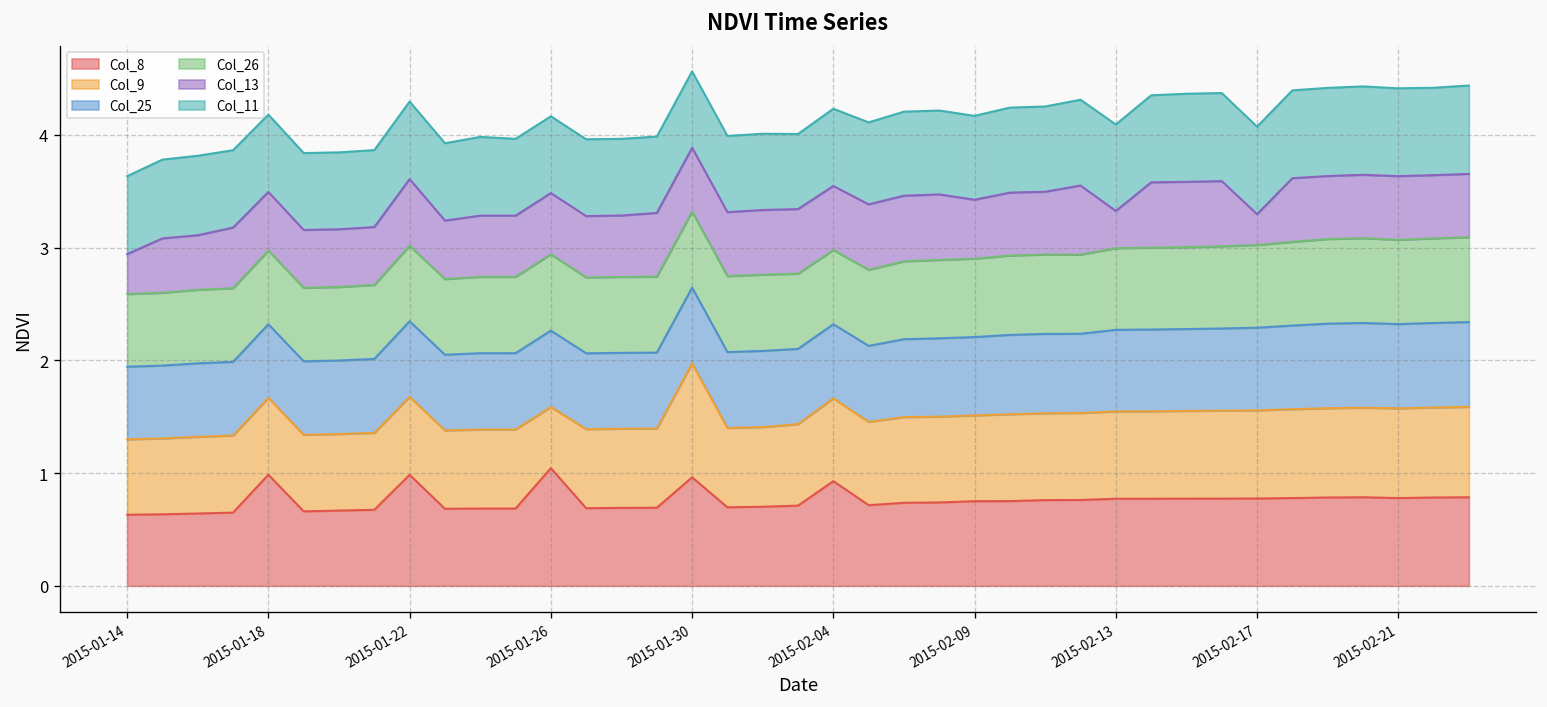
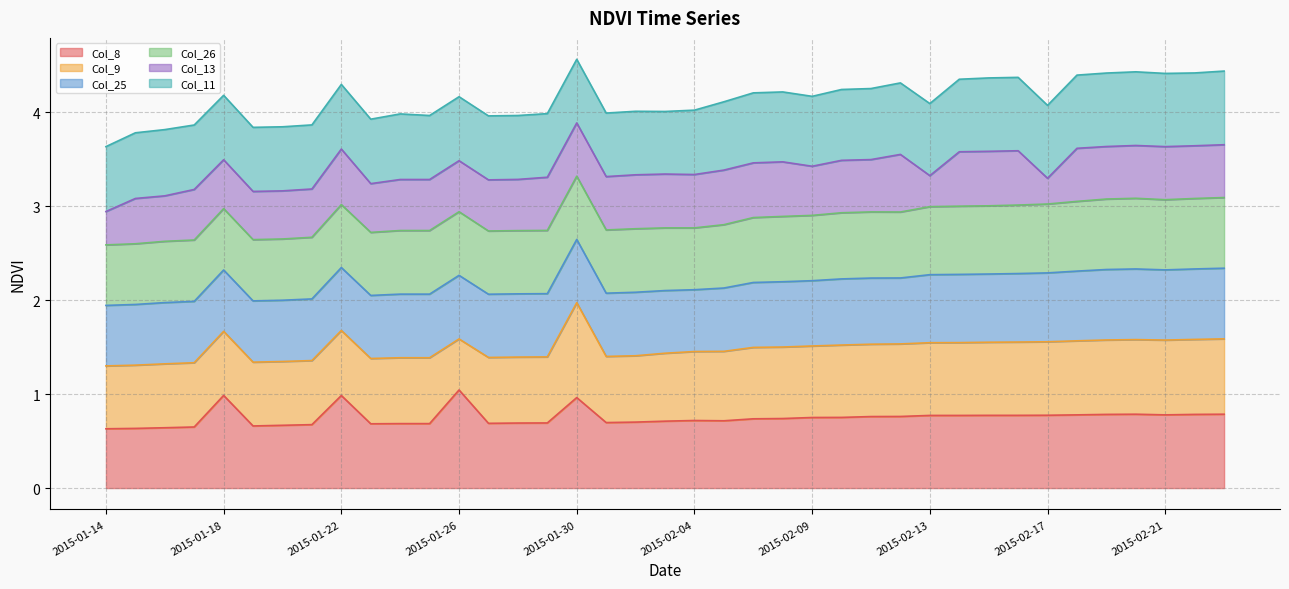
Col_8, 2015-02-04: 0.9 -> 0.7
